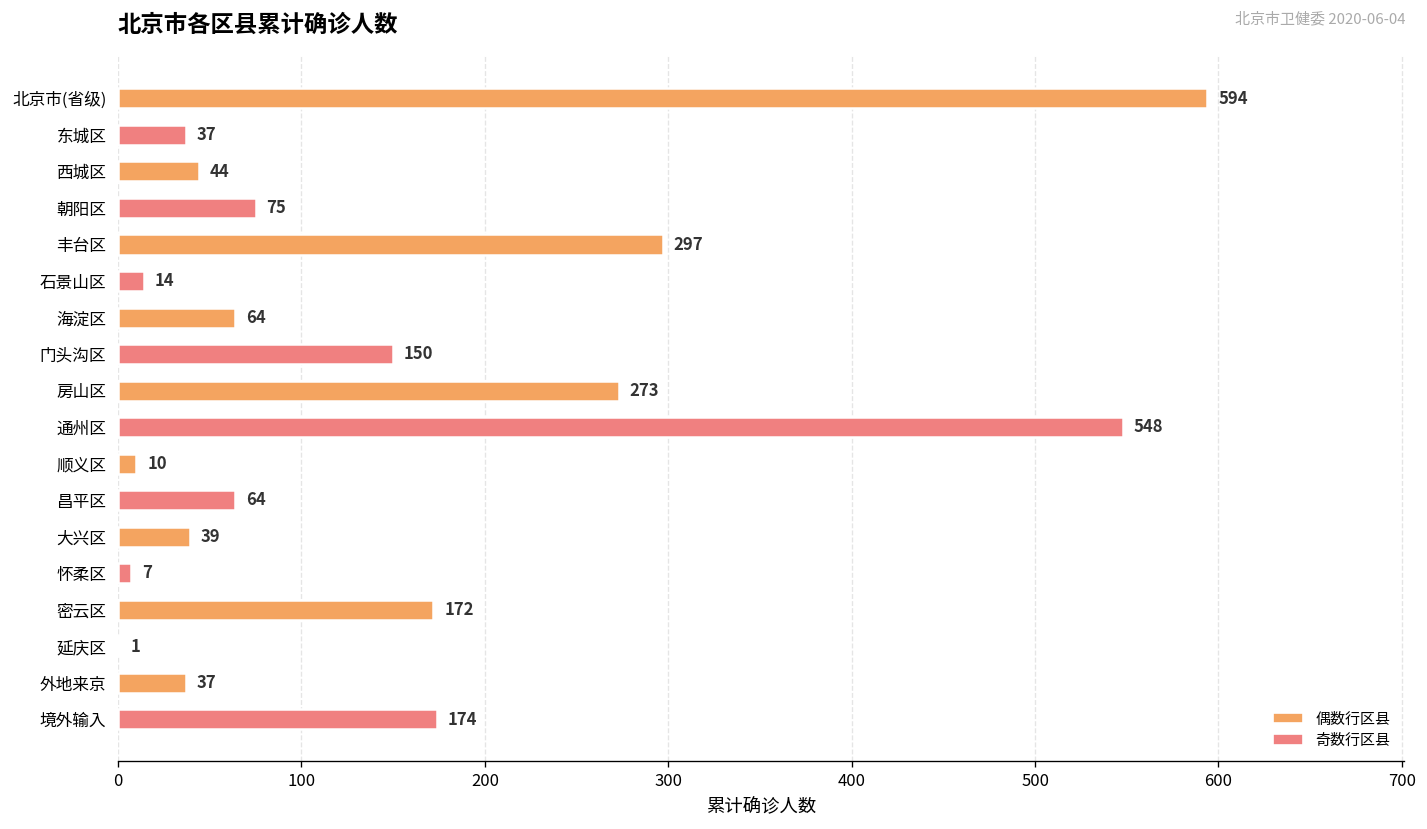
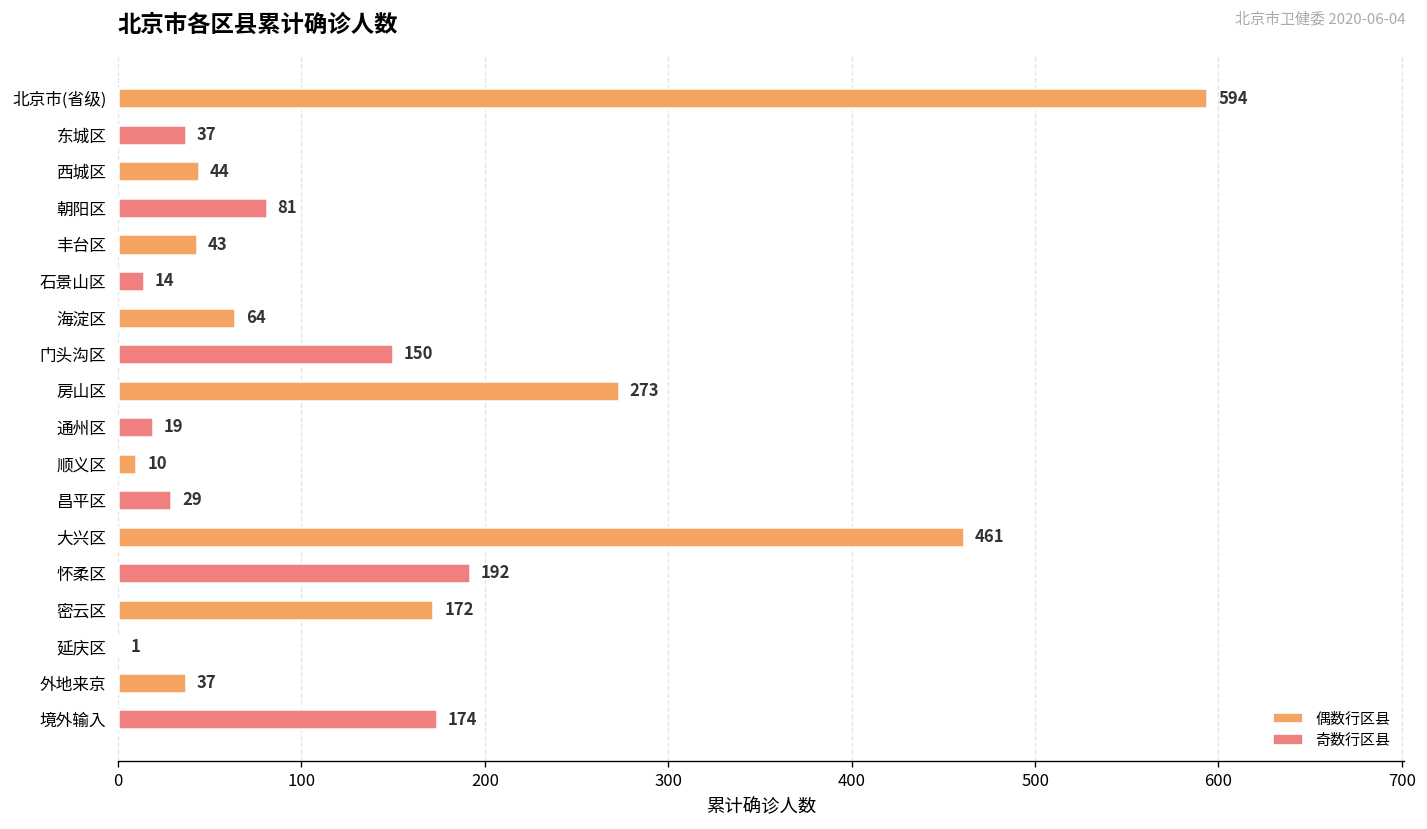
朝阳区: 75 -> 81
丰台区: 297 -> 43
通州区: 548 -> 19
昌平区: 64 -> 29
大兴区: 39 -> 461
怀柔区: 7 -> 192
